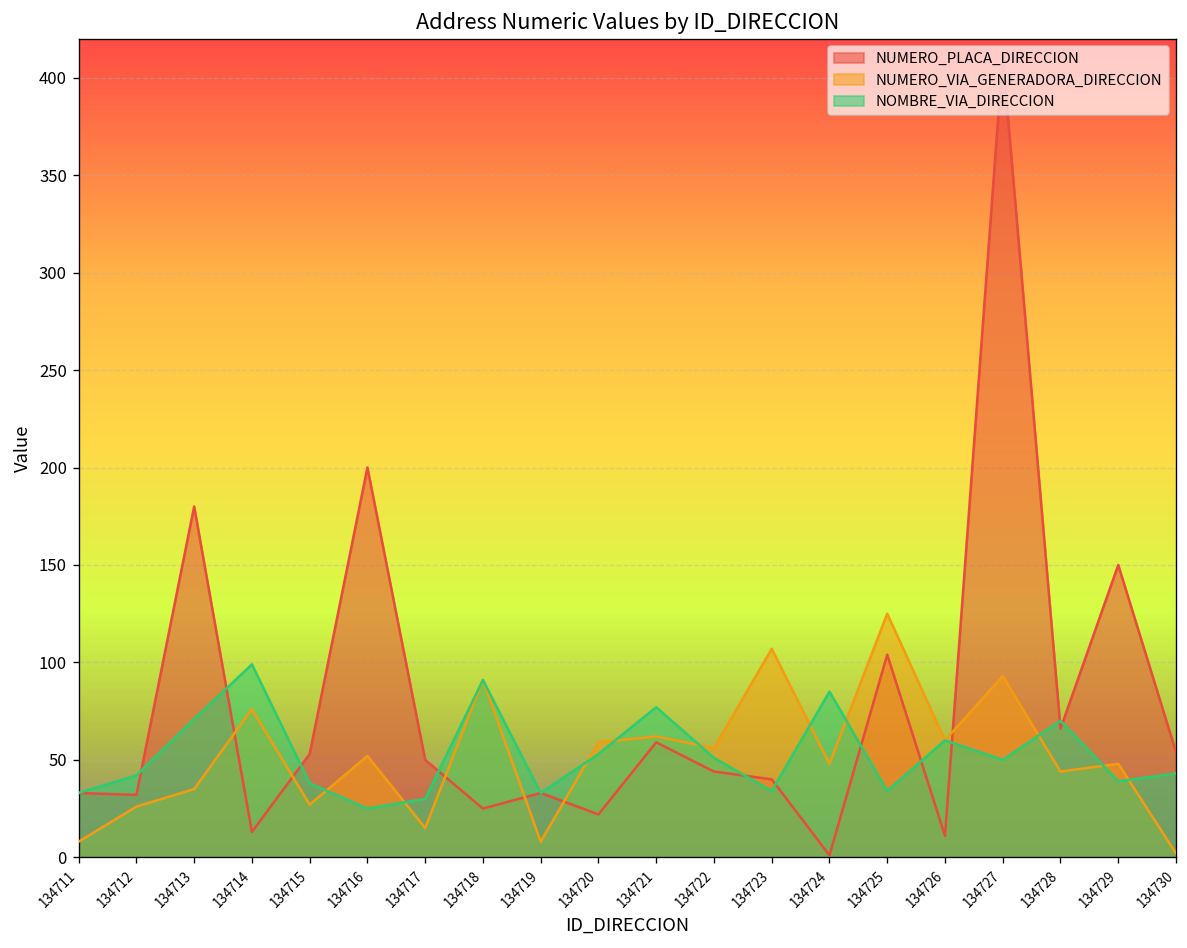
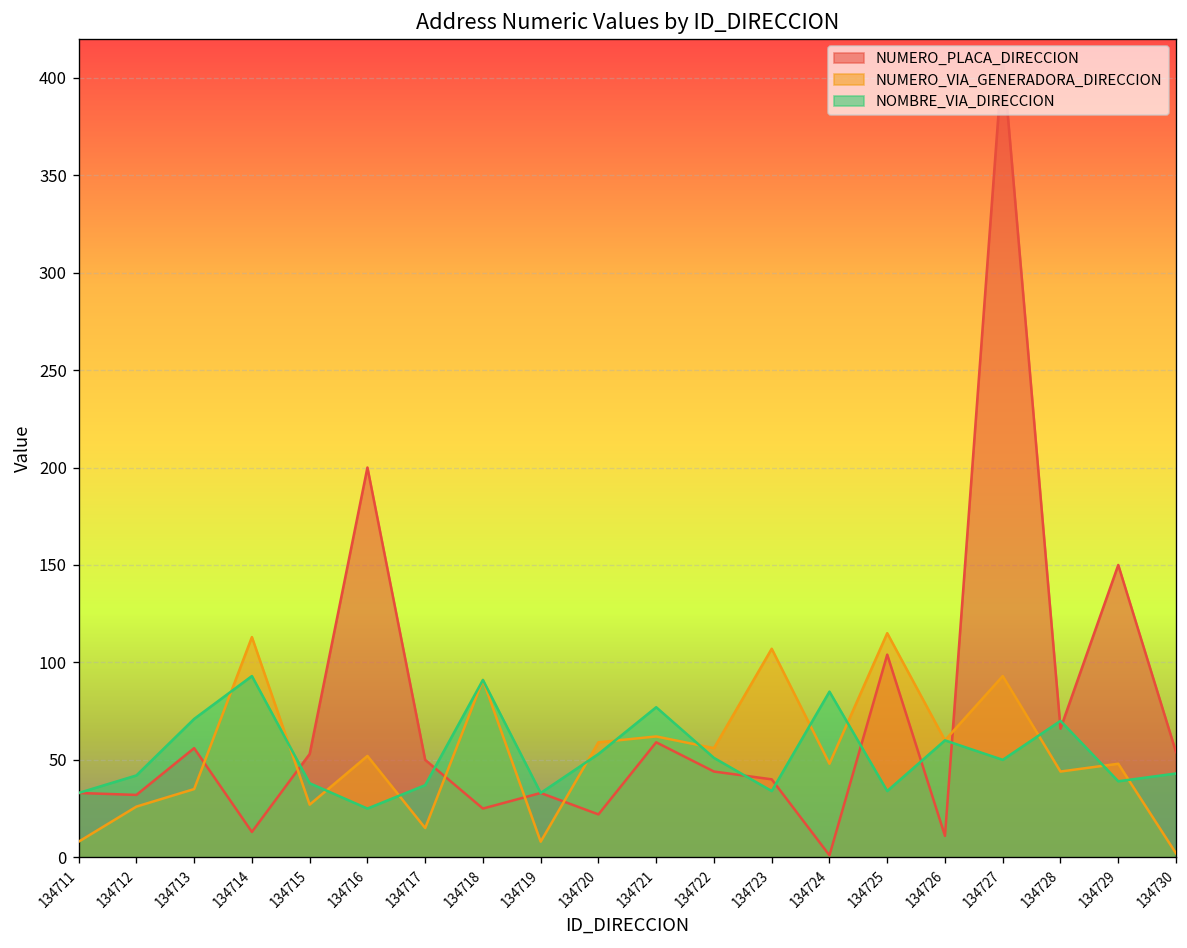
NUMERO_PLACA_DIRECCION, 134713: 180 -> 56
NUMERO_VIA_GENERADORA_DIRECCION, 134714: 76 -> 113
NOMBRE_VIA_DIRECCION, 134714: 99 -> 93
NOMBRE_VIA_DIRECCION, 134717: 30 -> 37
NUMERO_VIA_GENERADORA_DIRECCION, 134725: 125 -> 115
